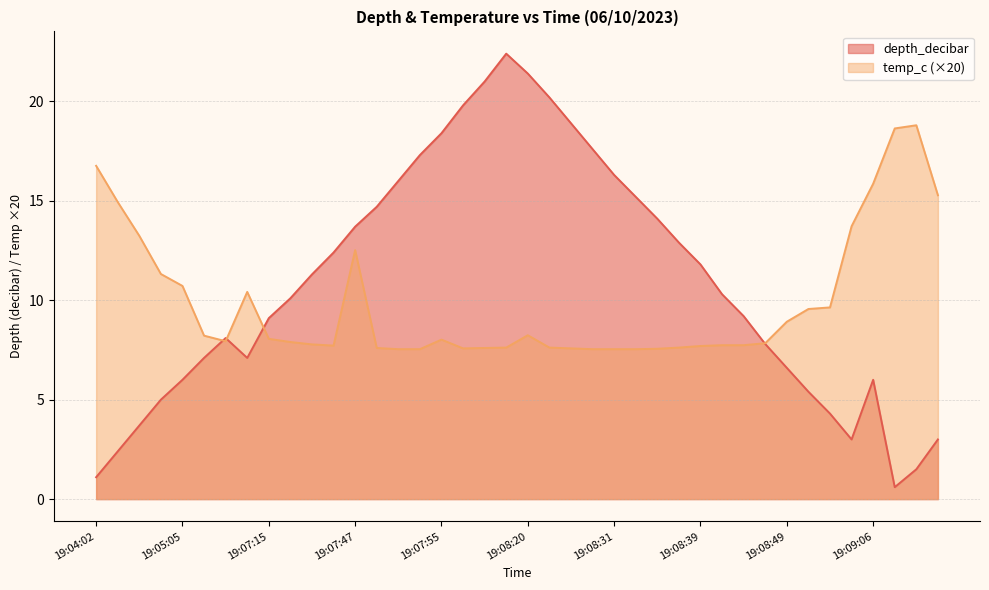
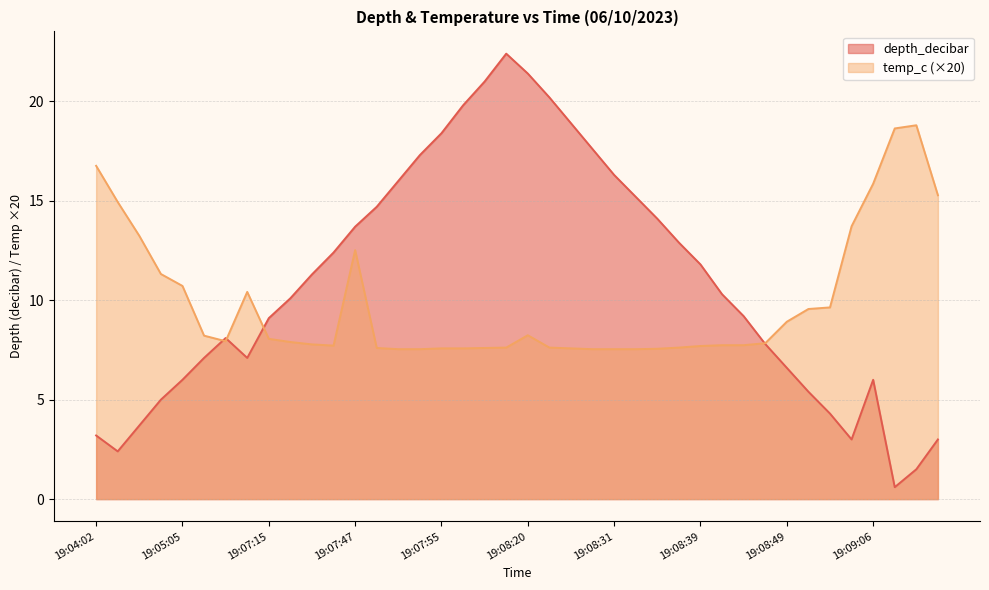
depth_decibar, 19:04:02: 1.1 -> 3.2
temp_c (×20), 19:07:55: 8.0 -> 7.6
